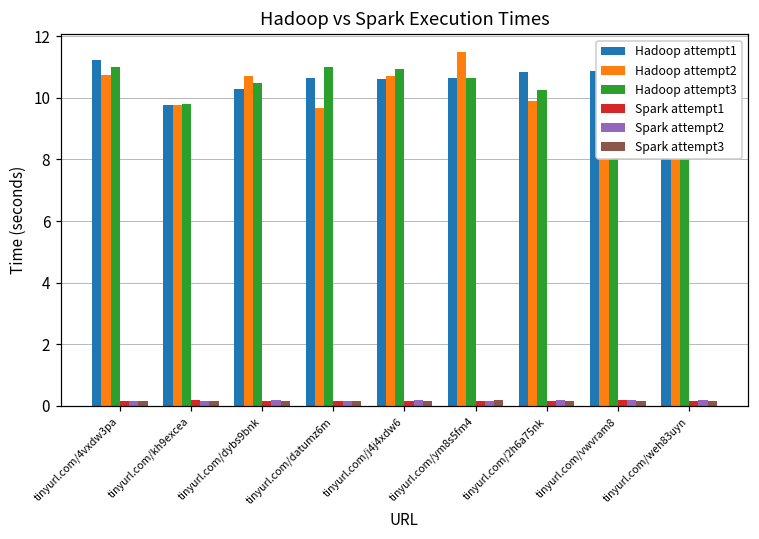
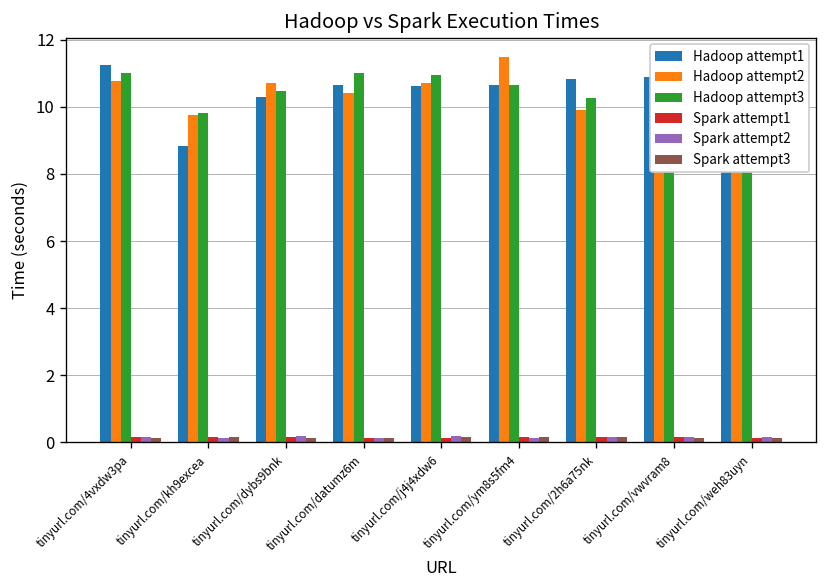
Hadoop attempt1, tinyurl.com/kh9excea: 9.8 -> 8.8
Hadoop attempt2, tinyurl.com/datumz6m: 9.7 -> 10.4
